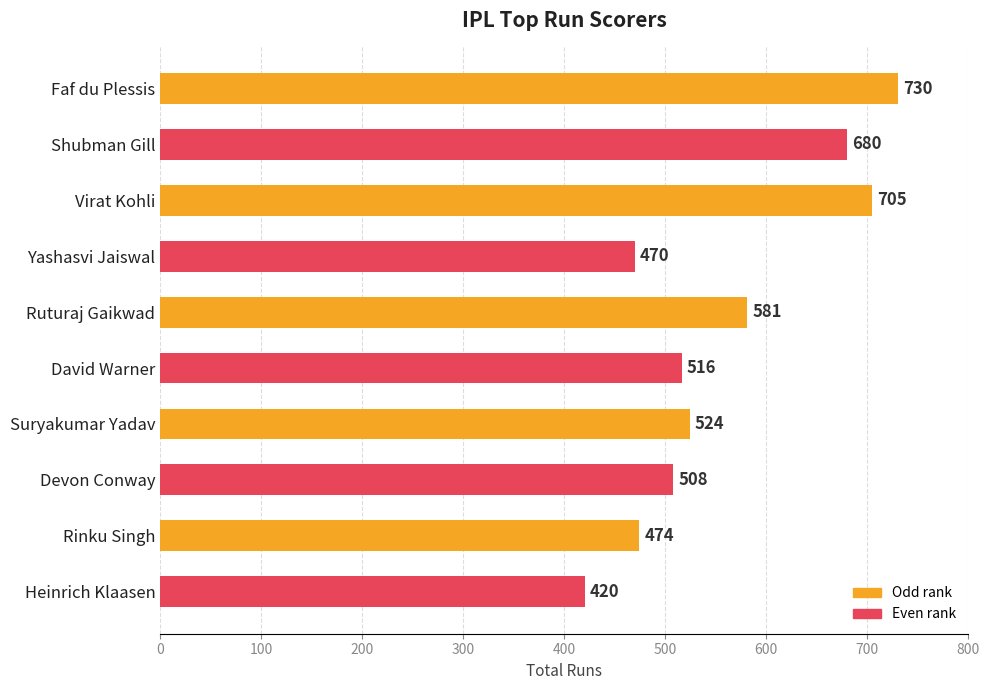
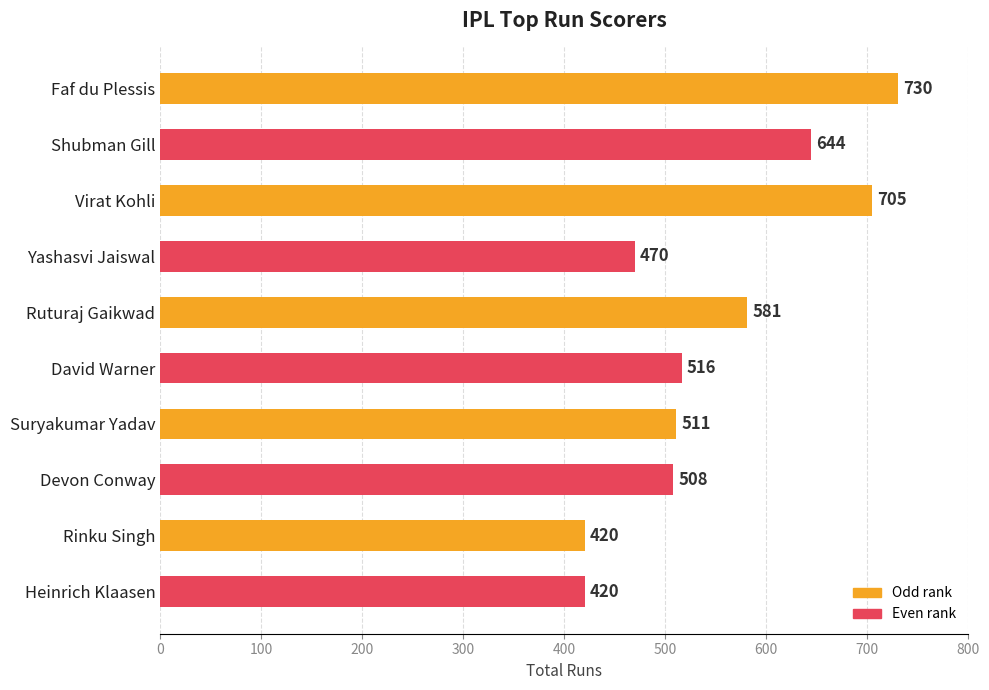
Shubman Gill: 680 -> 644
Suryakumar Yadav: 524 -> 511
Rinku Singh: 474 -> 420
